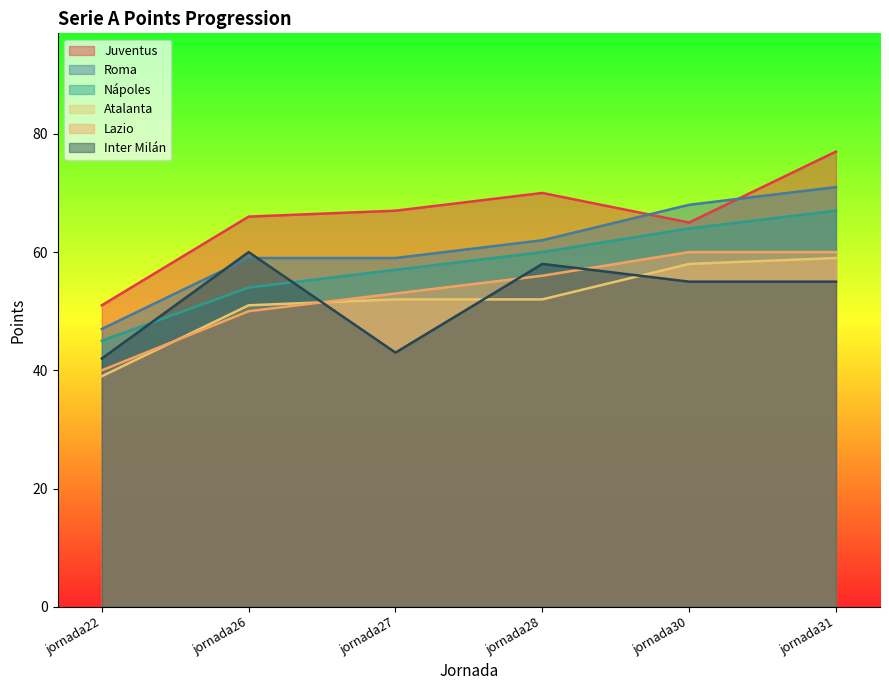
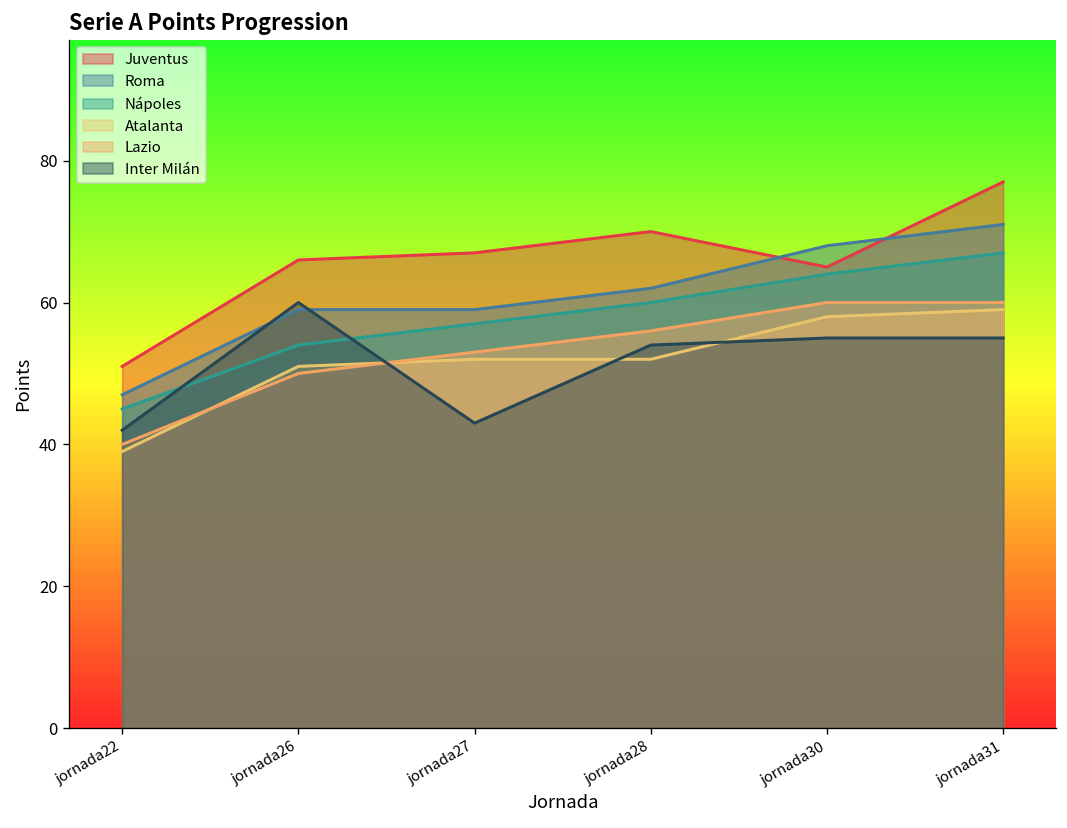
Inter Milán, jornada28: 58 -> 54
